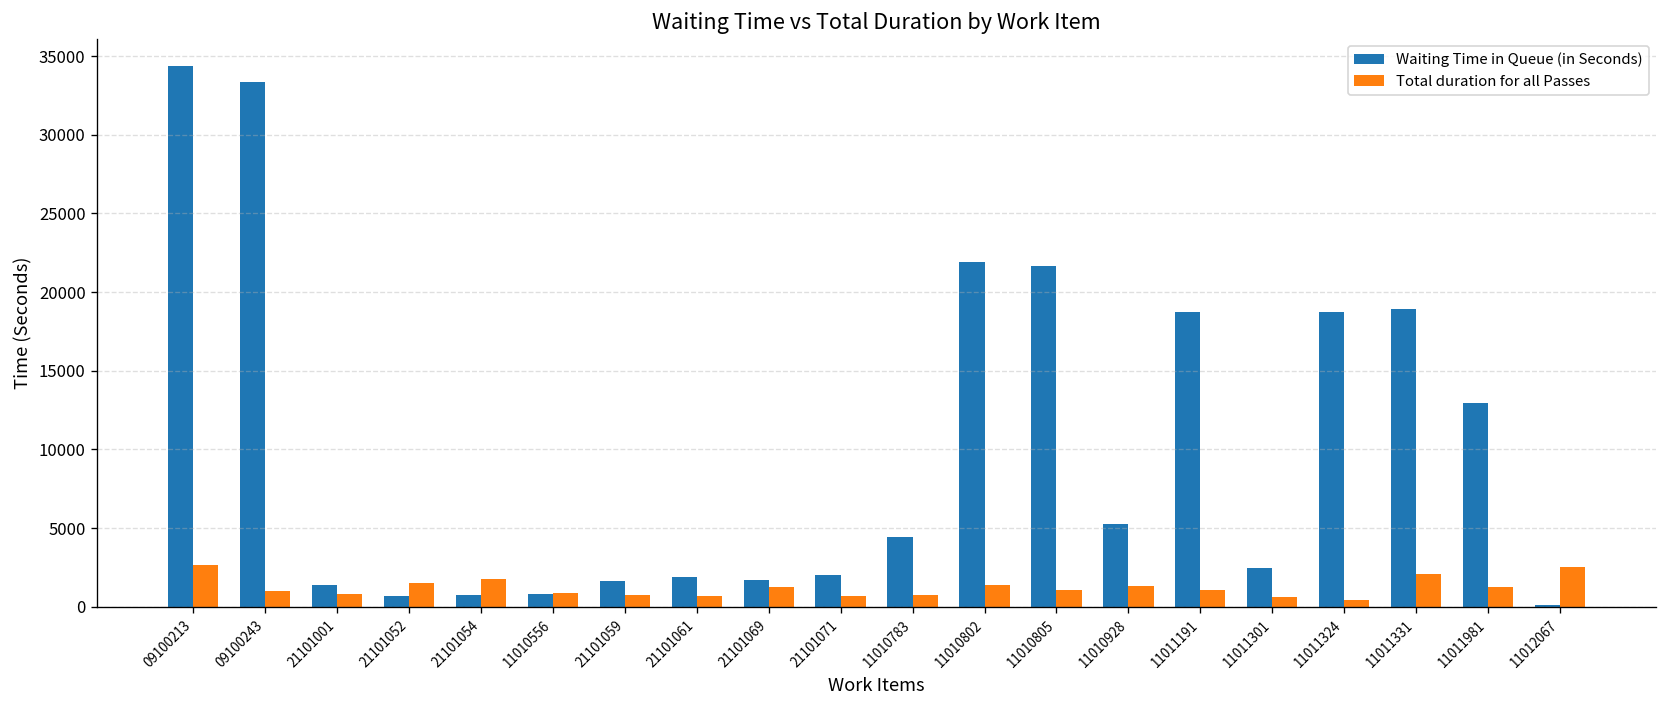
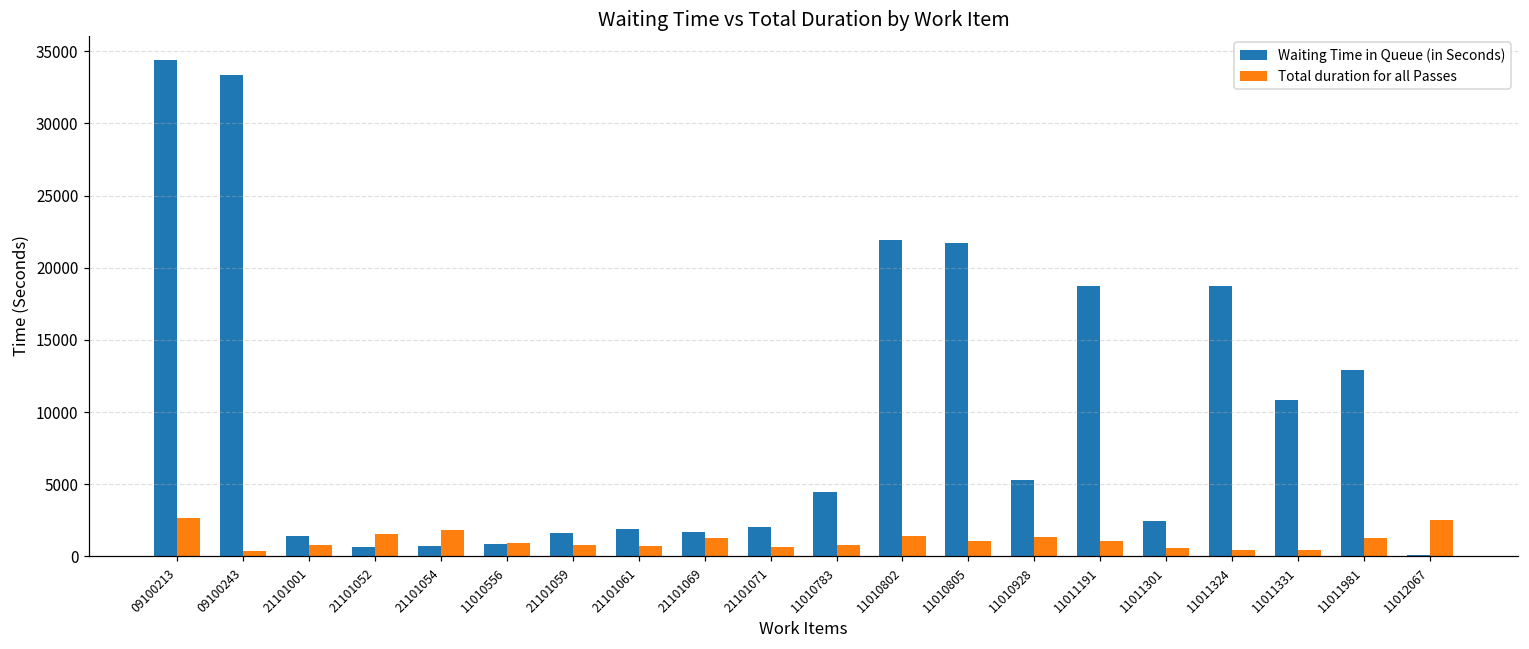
Total duration for all Passes, 09100243: 1000 -> 400
Waiting Time in Queue (in Seconds), 11011331: 18900 -> 10900
Total duration for all Passes, 11011331: 2100 -> 400
